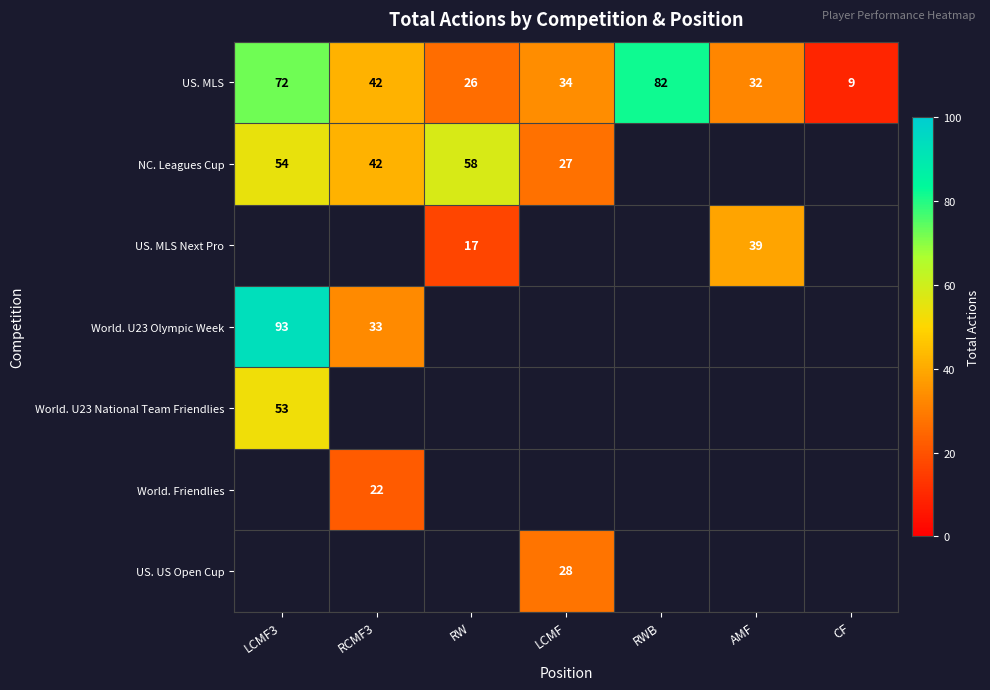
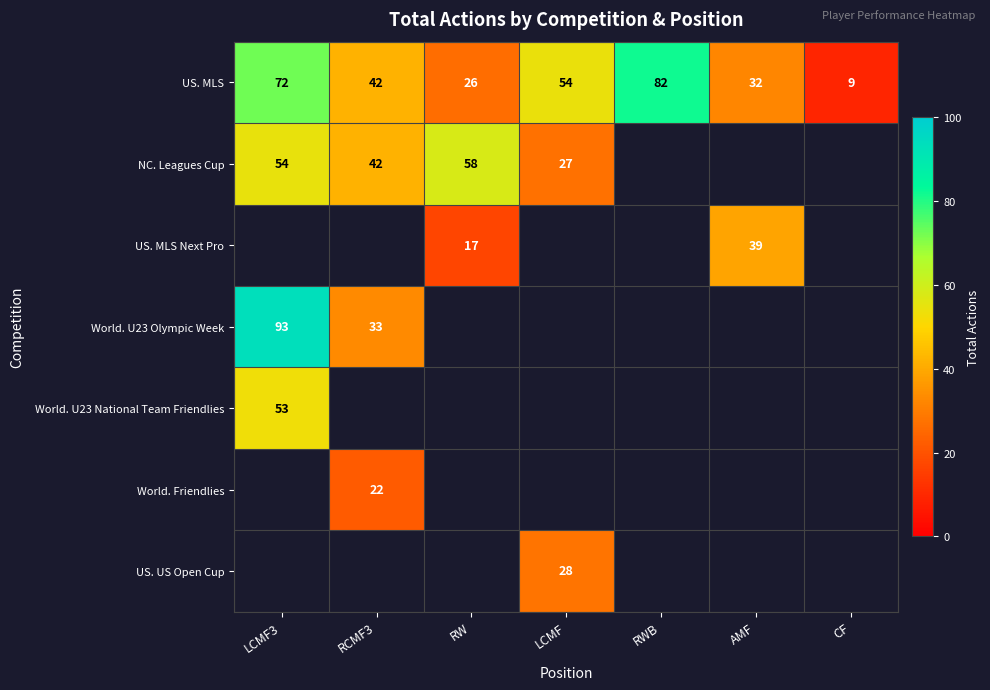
US. MLS, LCMF: 34 -> 54
